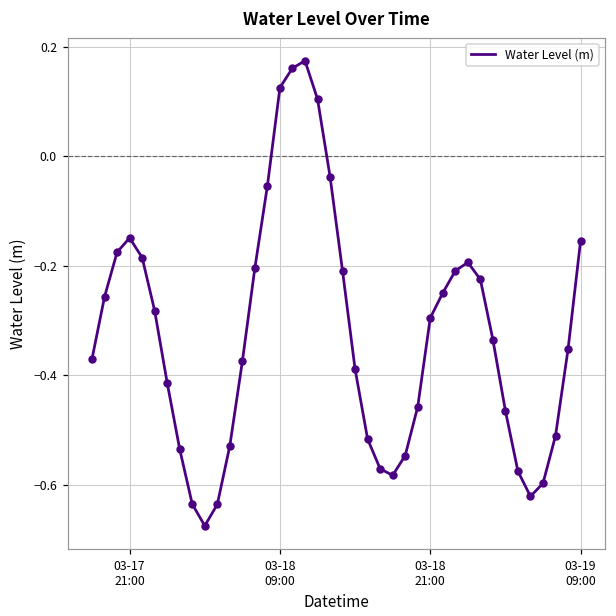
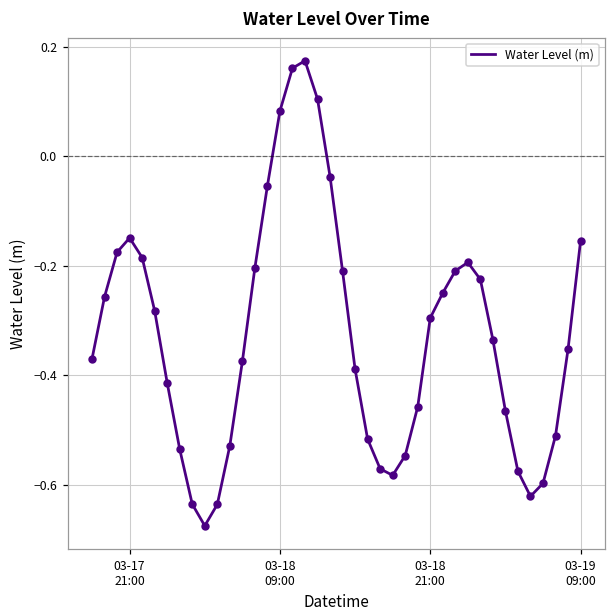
03-18 09:00: 0.13 -> 0.08
